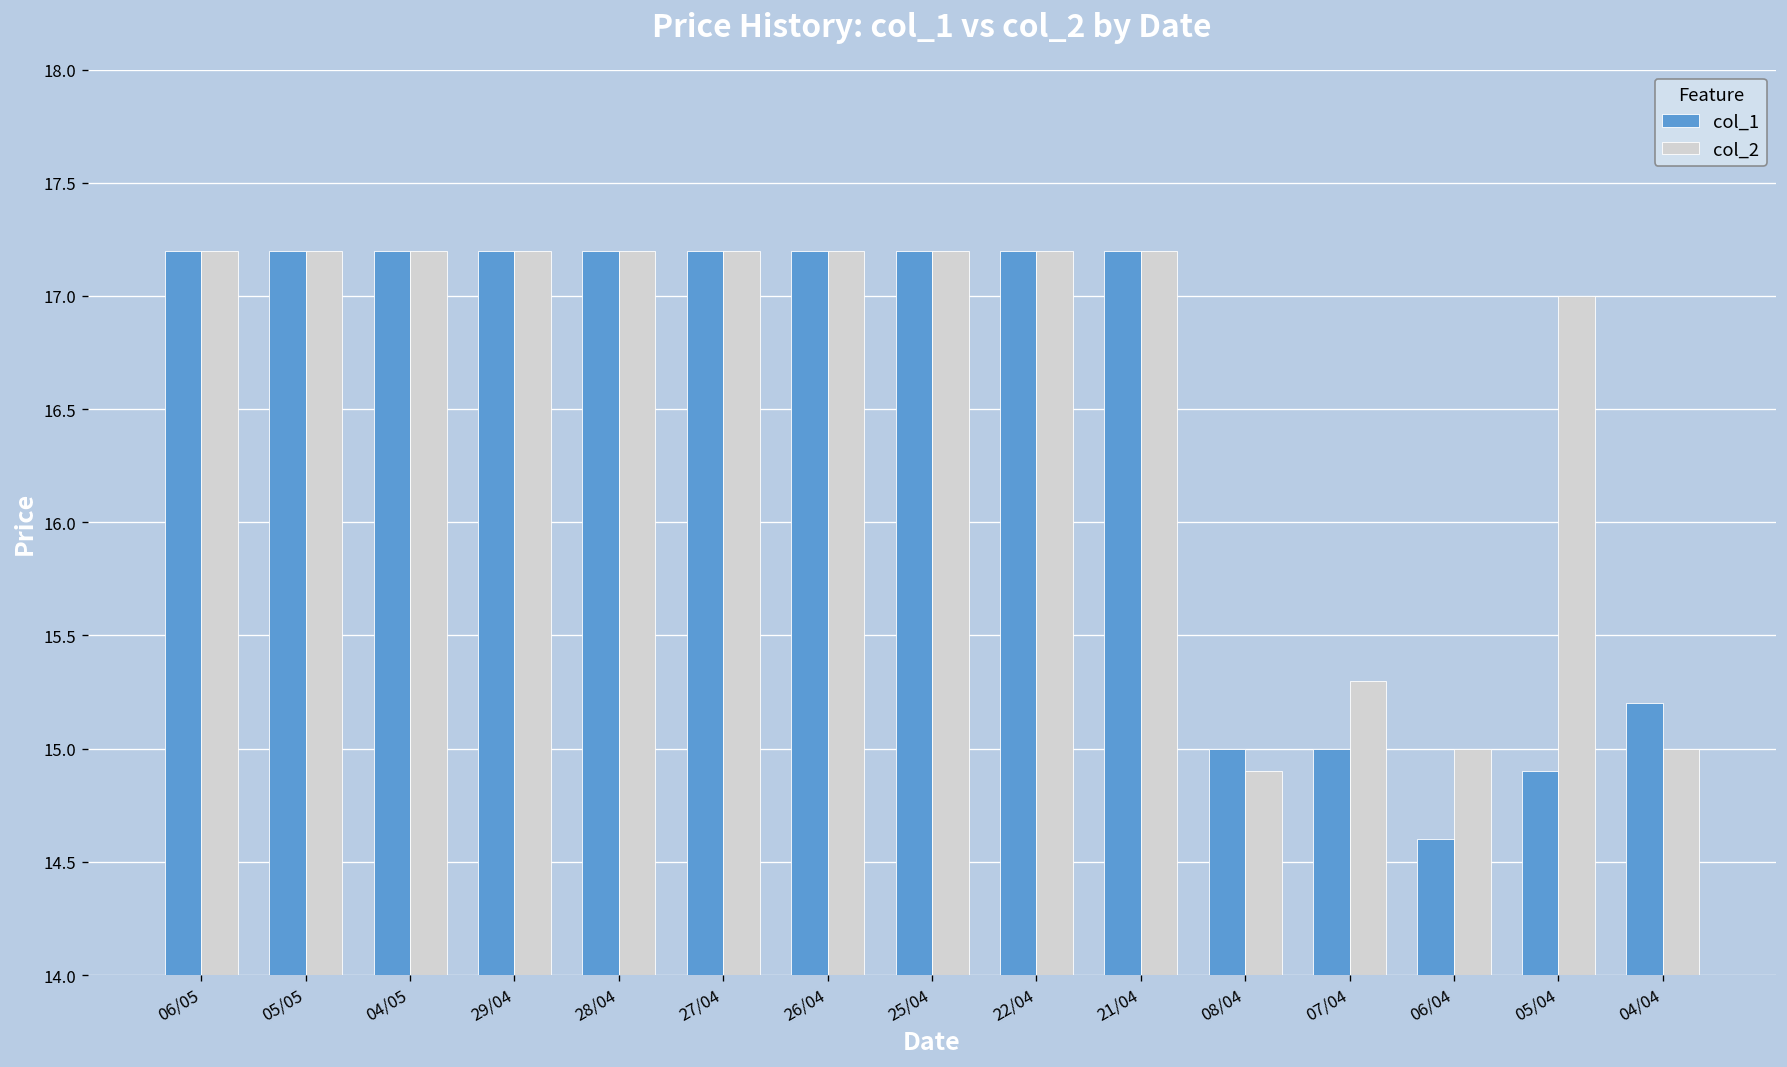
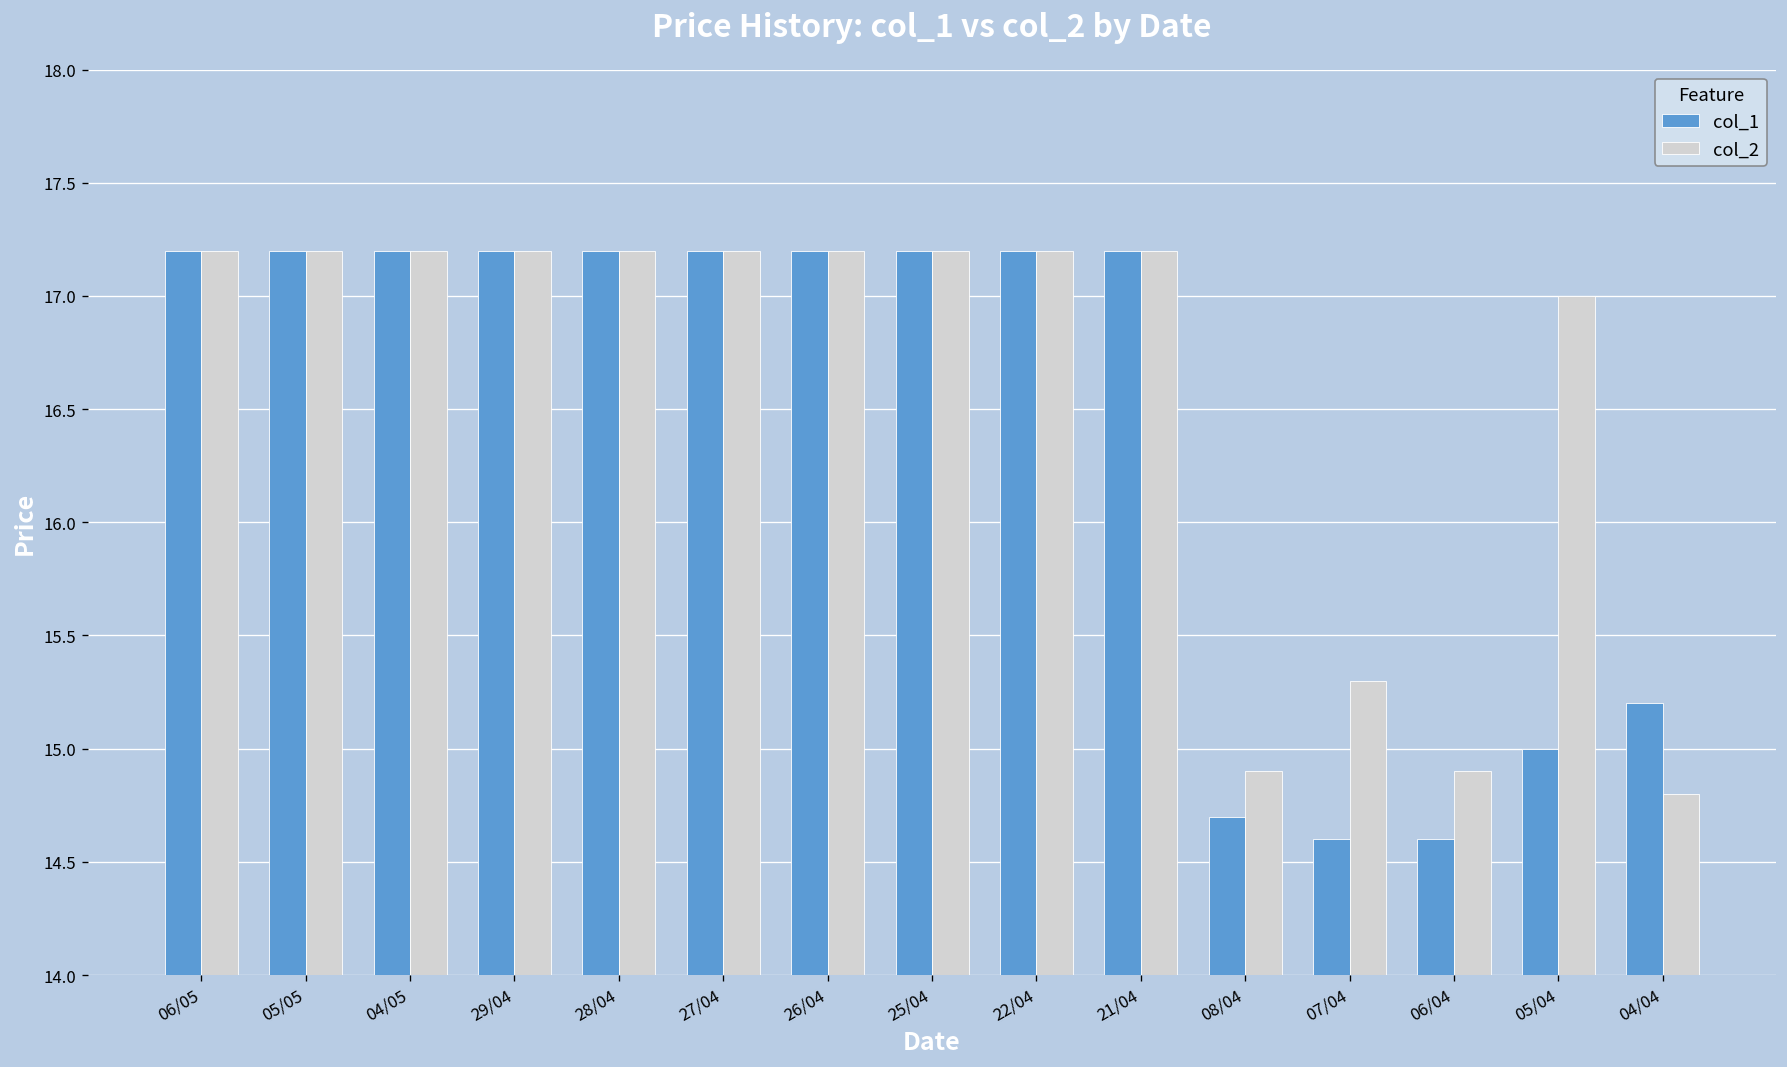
col_1, 08/04: 15.0 -> 14.7
col_1, 07/04: 15.0 -> 14.6
col_2, 06/04: 15.0 -> 14.9
col_1, 05/04: 14.9 -> 15.0
col_2, 04/04: 15.0 -> 14.8
